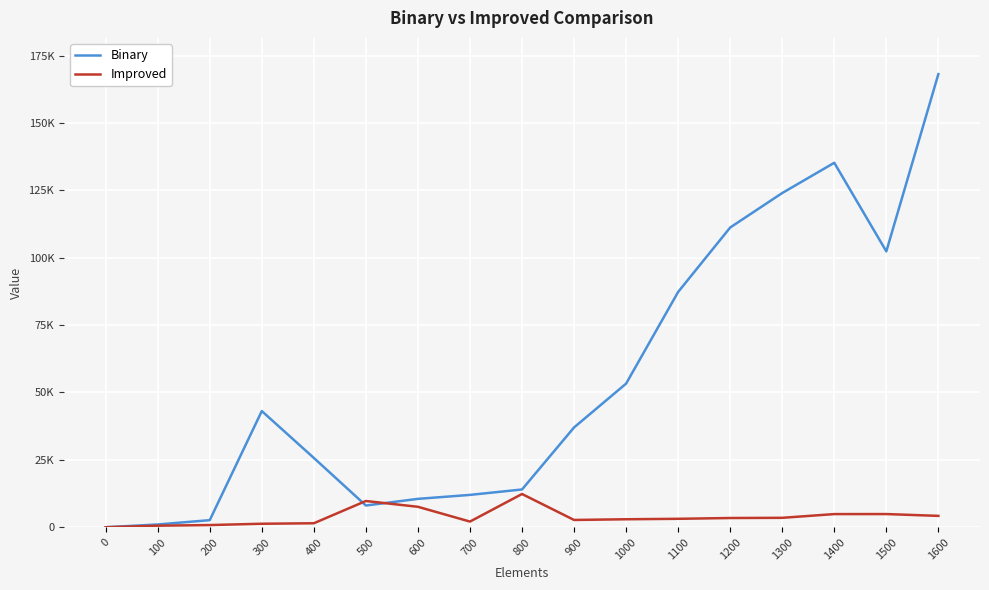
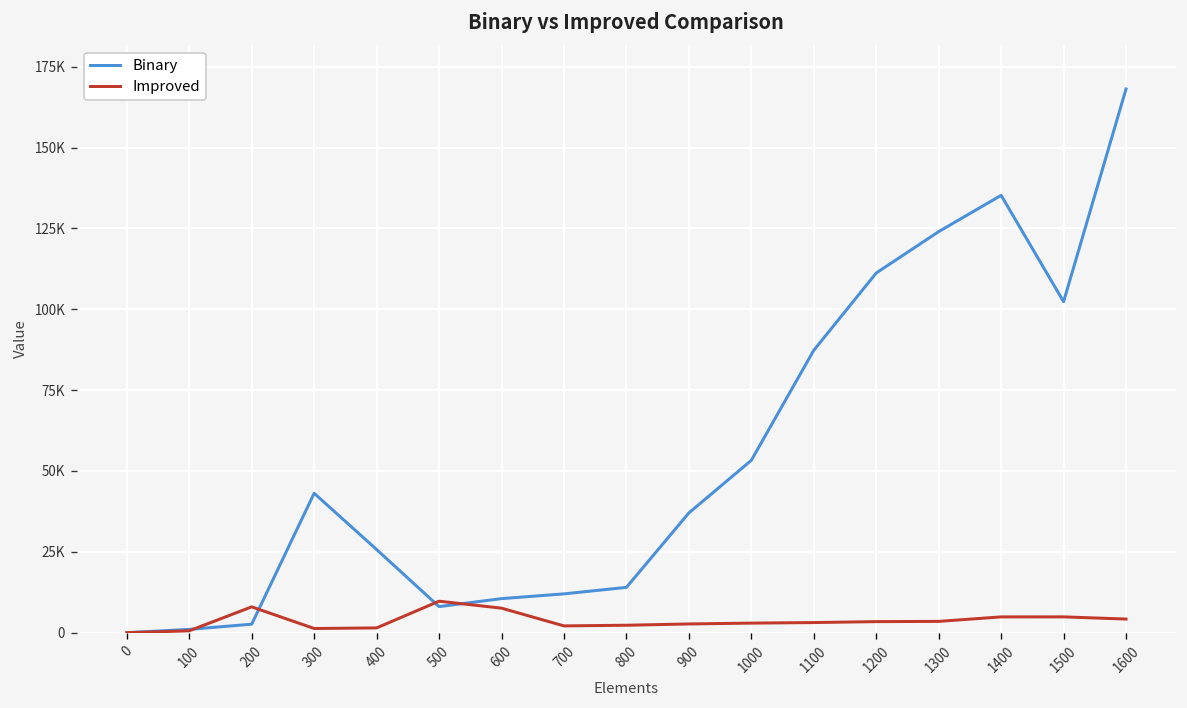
Improved, 200: 1000 -> 8000
Improved, 800: 12000 -> 2000
